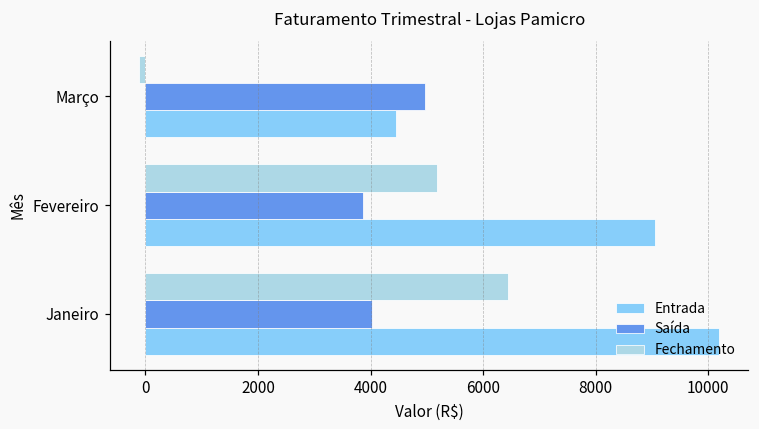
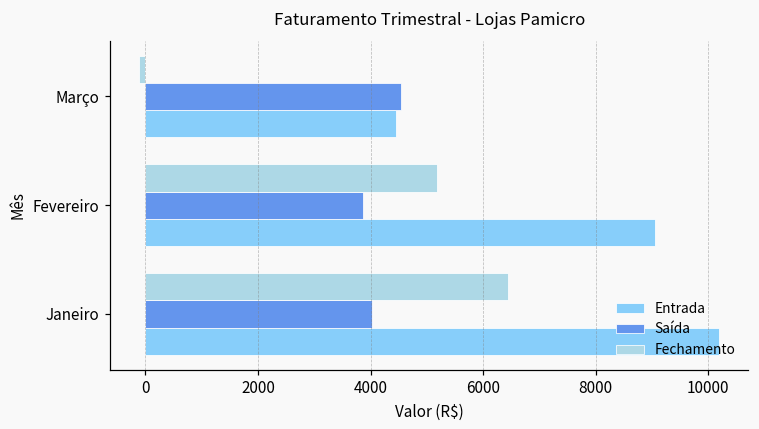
Saída, Março: 5000 -> 4600
